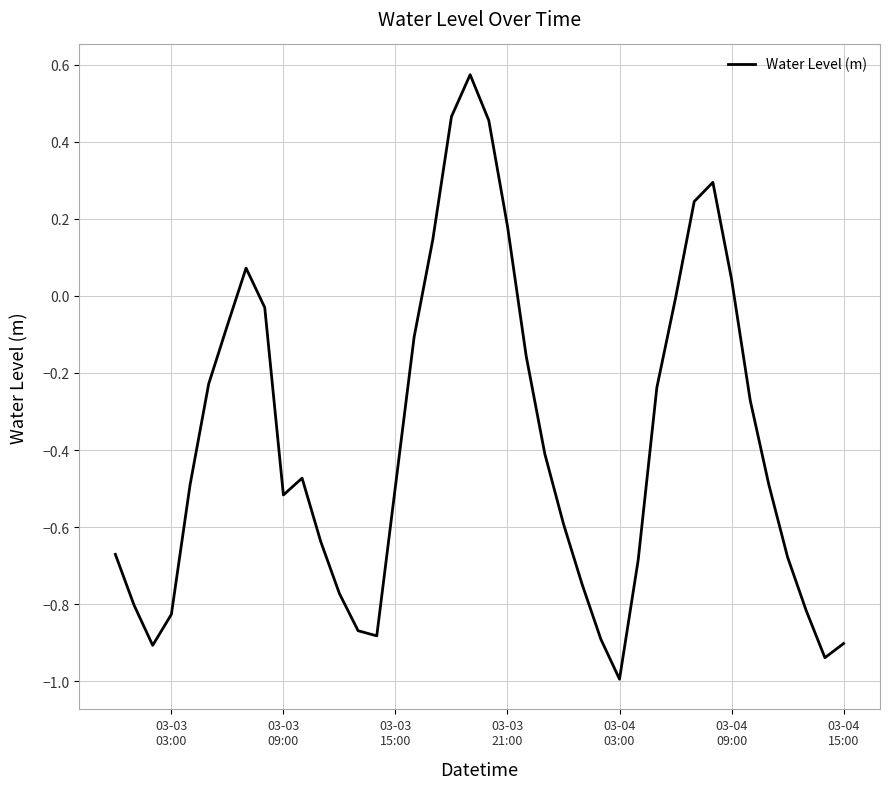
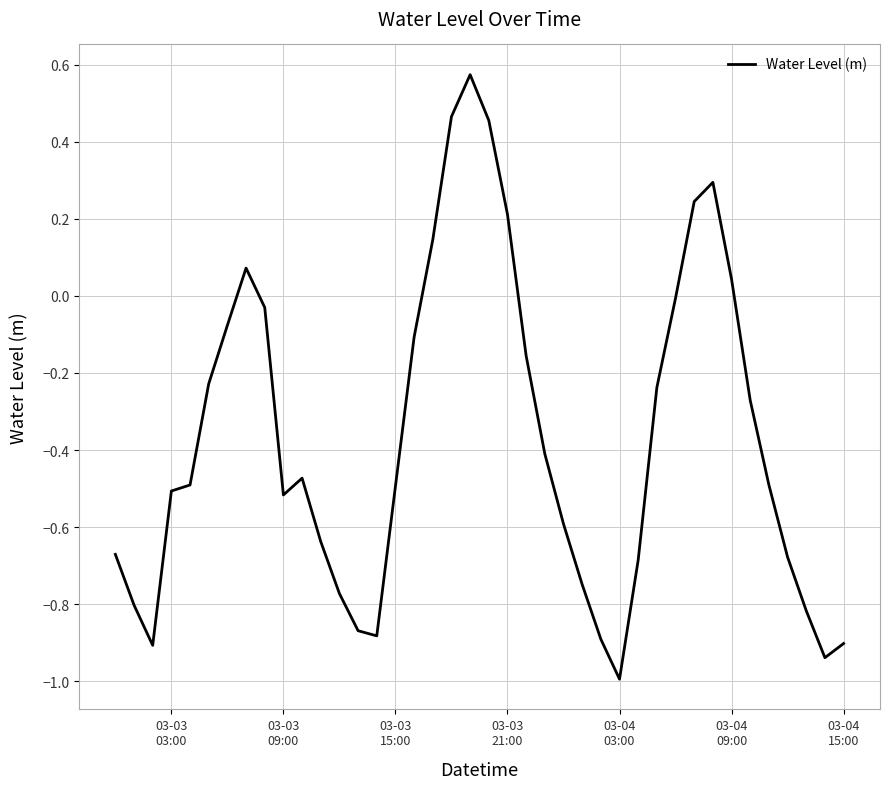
03-03 03:00: -0.83 -> -0.51
03-03 21:00: 0.18 -> 0.21
